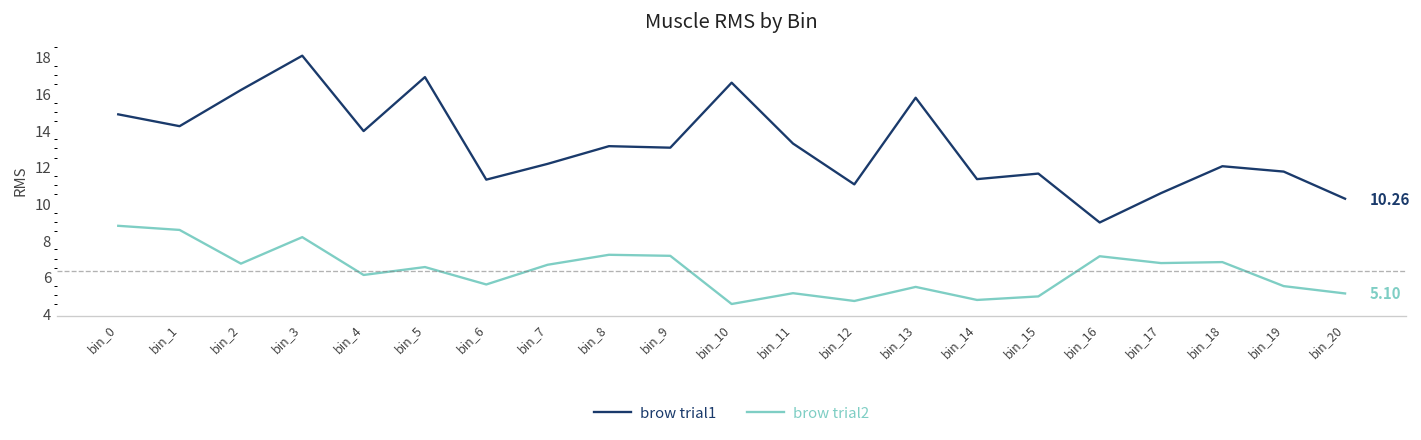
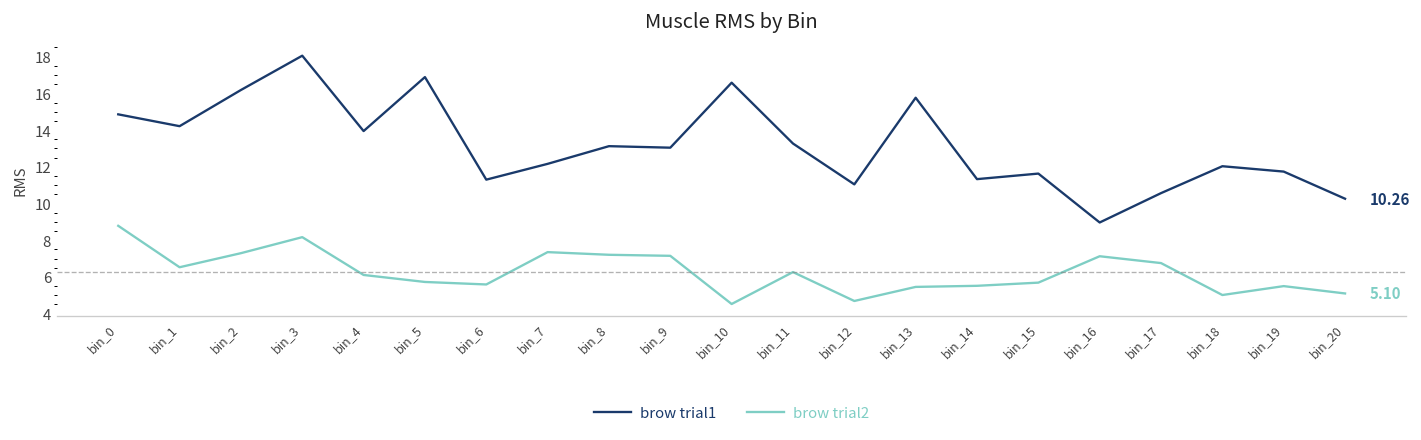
brow trial2, bin_1: 8.6 -> 6.5
brow trial2, bin_2: 6.7 -> 7.3
brow trial2, bin_5: 6.5 -> 5.7
brow trial2, bin_7: 6.7 -> 7.4
brow trial2, bin_11: 5.1 -> 6.3
brow trial2, bin_14: 4.7 -> 5.5
brow trial2, bin_15: 4.9 -> 5.7
brow trial2, bin_18: 6.8 -> 5.0
